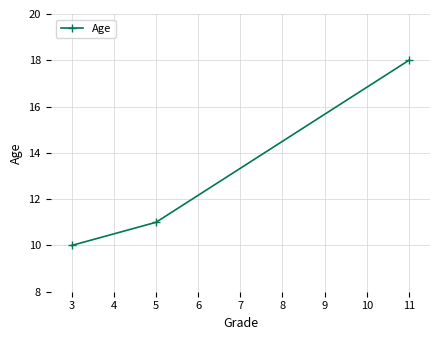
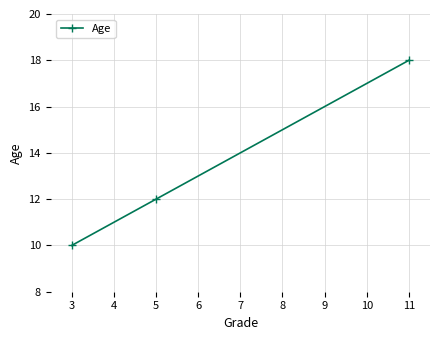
5: 11 -> 12
